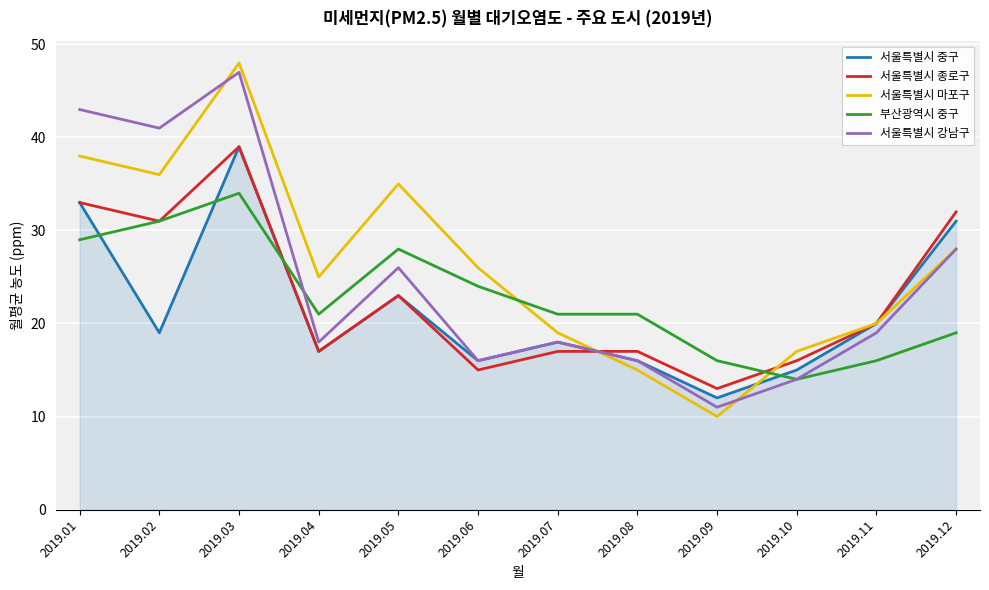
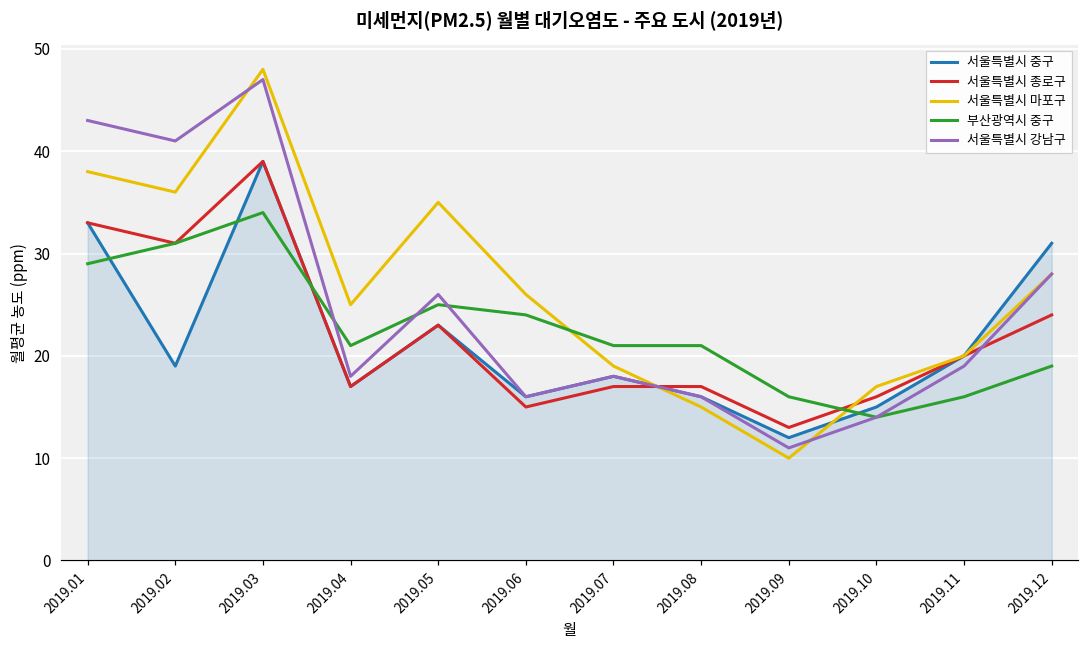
부산광역시 중구, 2019.05: 28 -> 25
서울특별시 종로구, 2019.12: 32 -> 24
